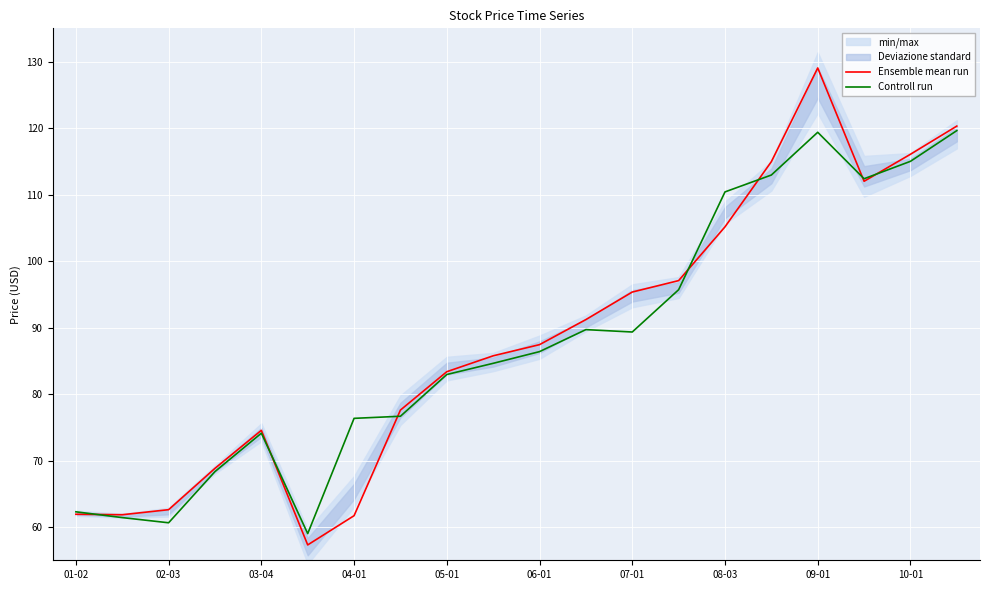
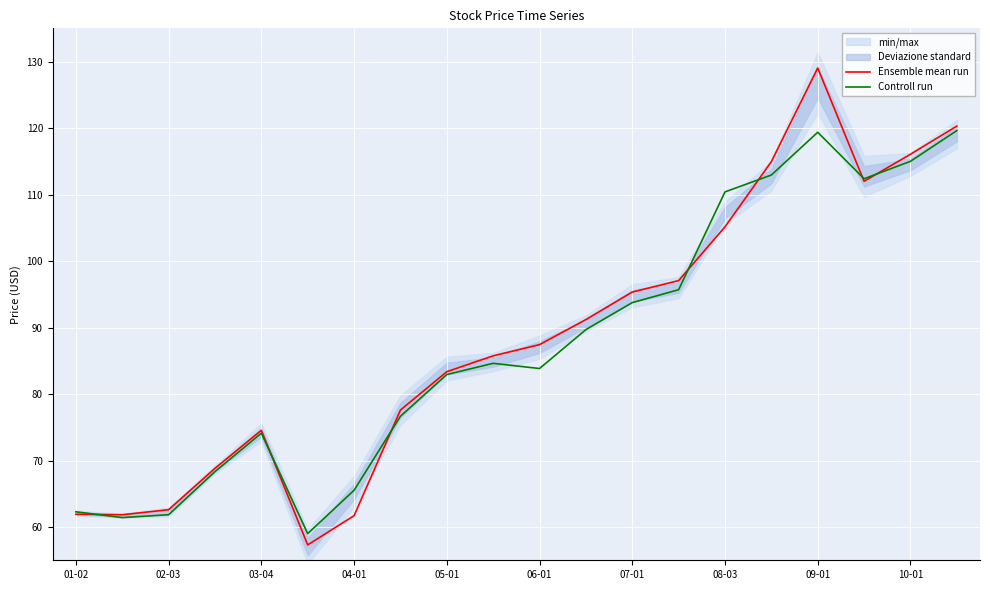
Controll run, 02-03: 61 -> 62
Controll run, 04-01: 76 -> 66
Controll run, 06-01: 86 -> 84
Controll run, 07-01: 89 -> 94
